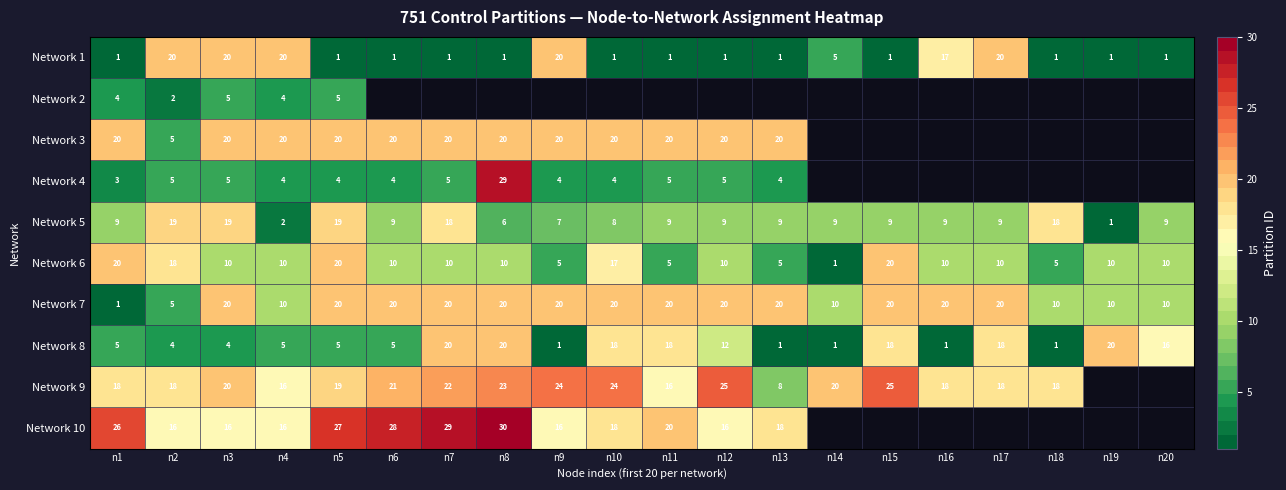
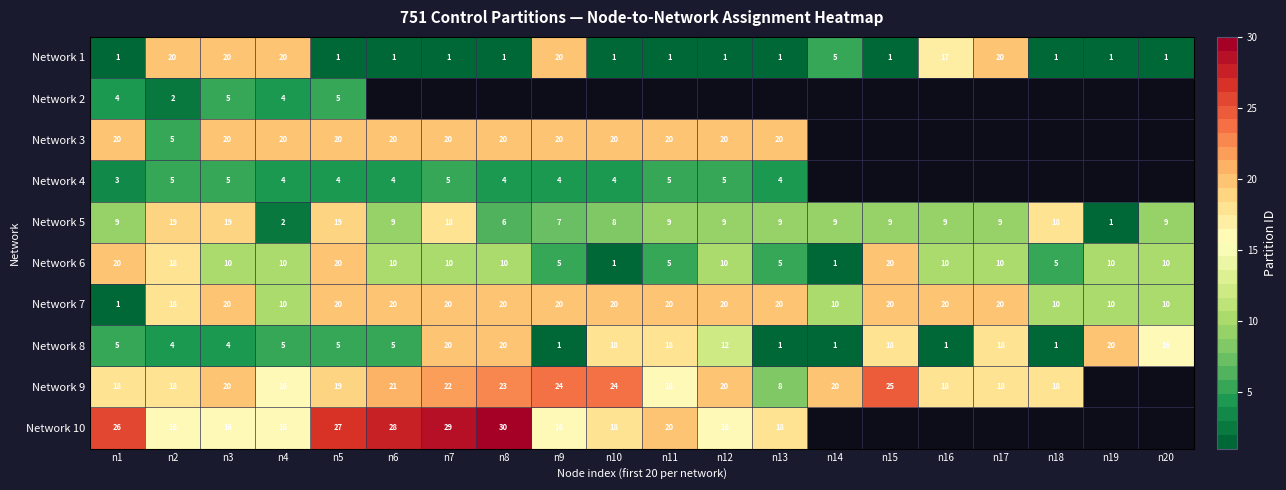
Network 4, n8: 29 -> 4
Network 6, n10: 17 -> 1
Network 7, n2: 5 -> 18
Network 9, n12: 25 -> 20
